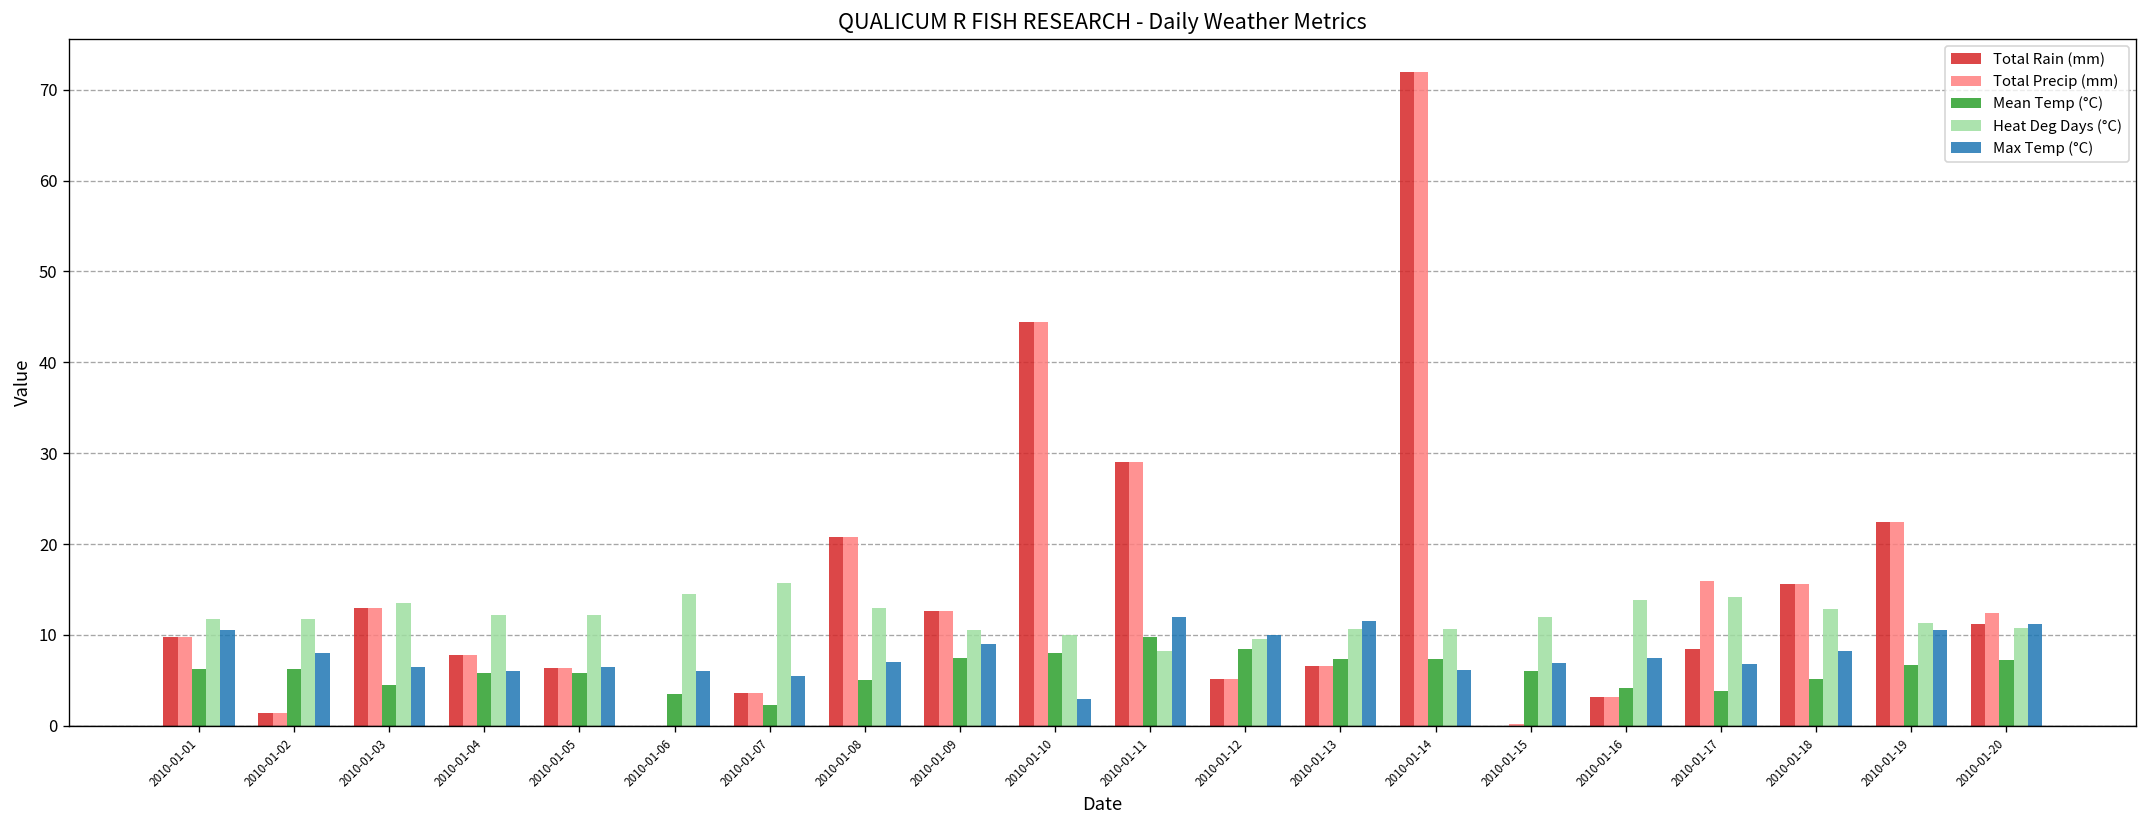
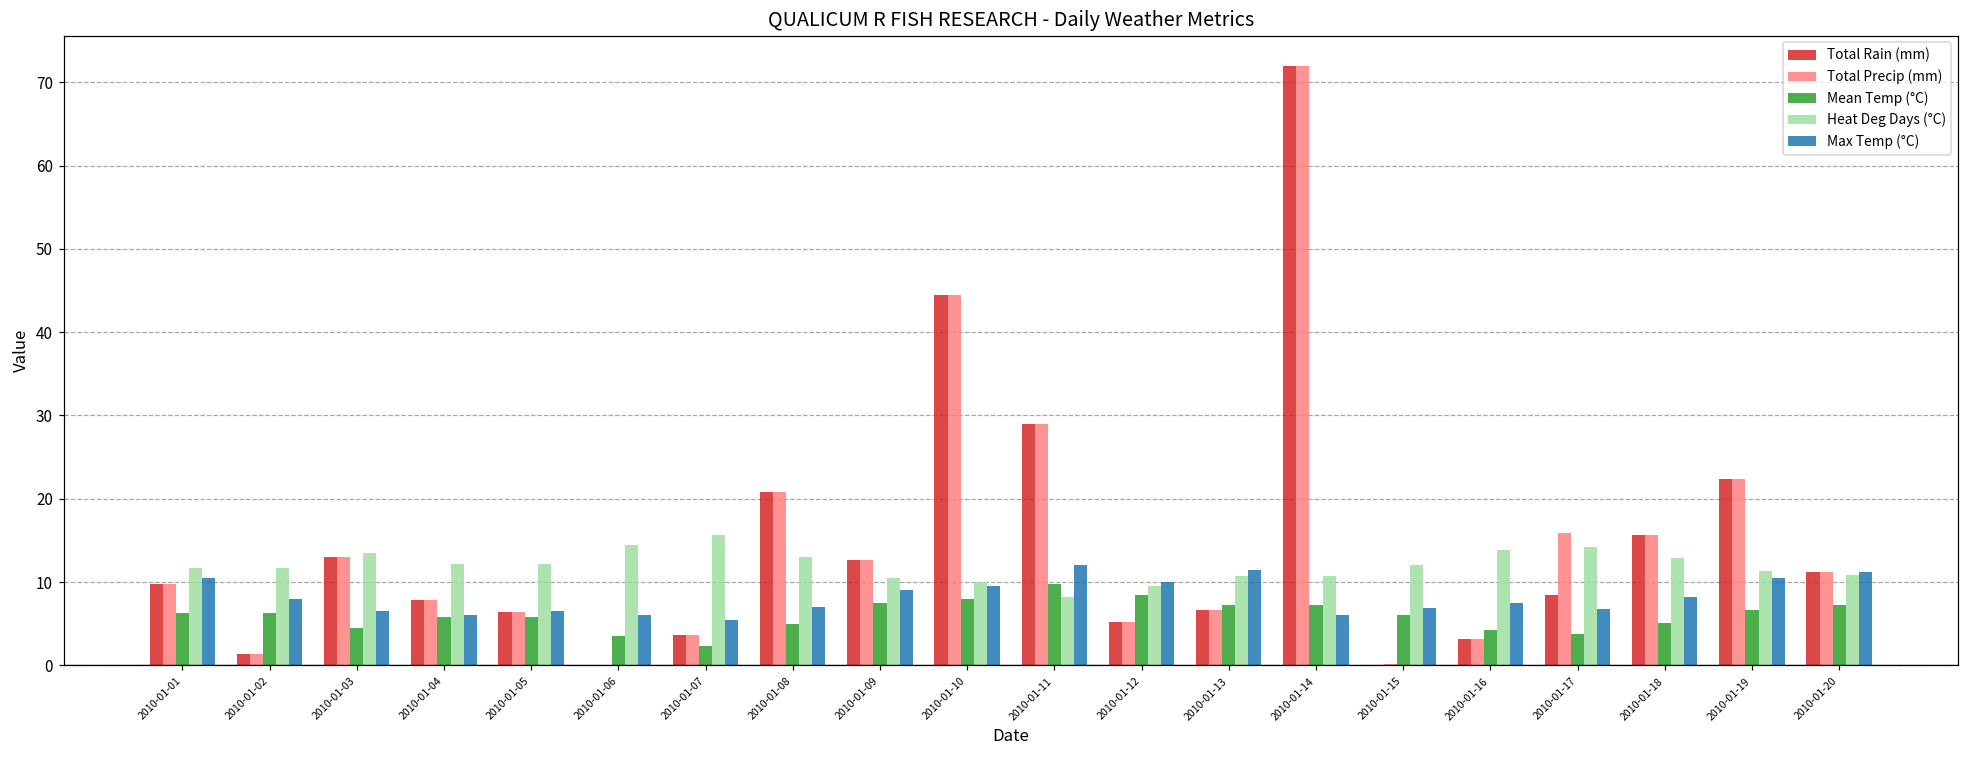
Max Temp (°C), 2010-01-10: 3 -> 10
Total Precip (mm), 2010-01-20: 12 -> 11
